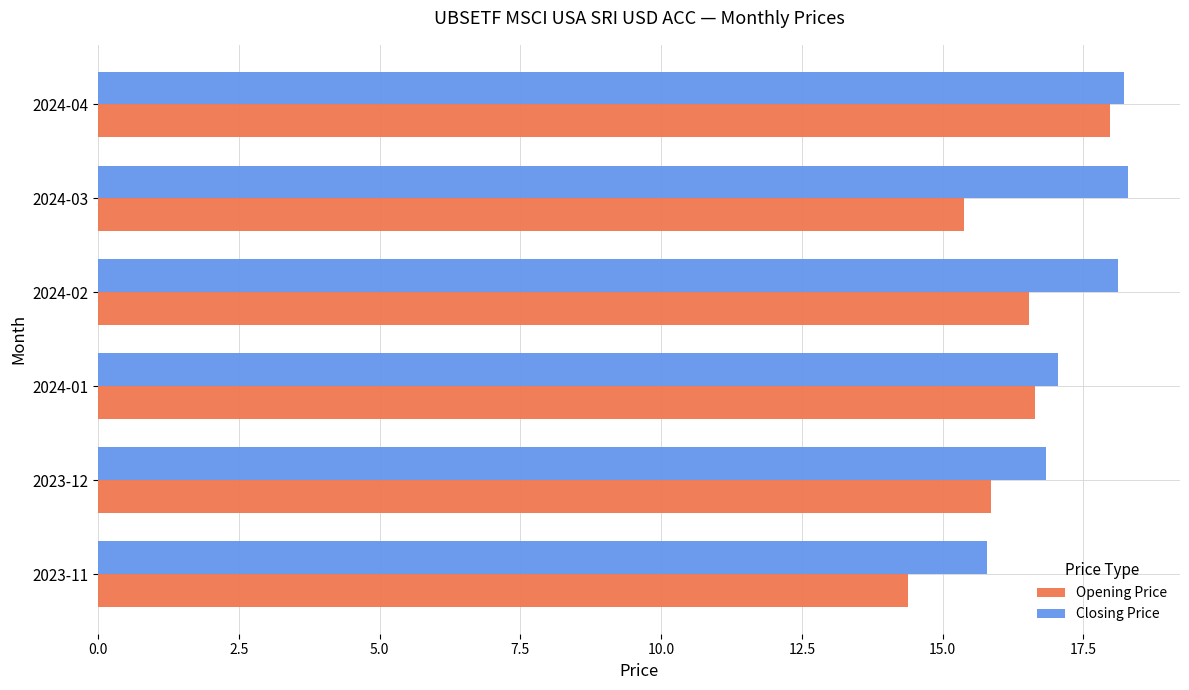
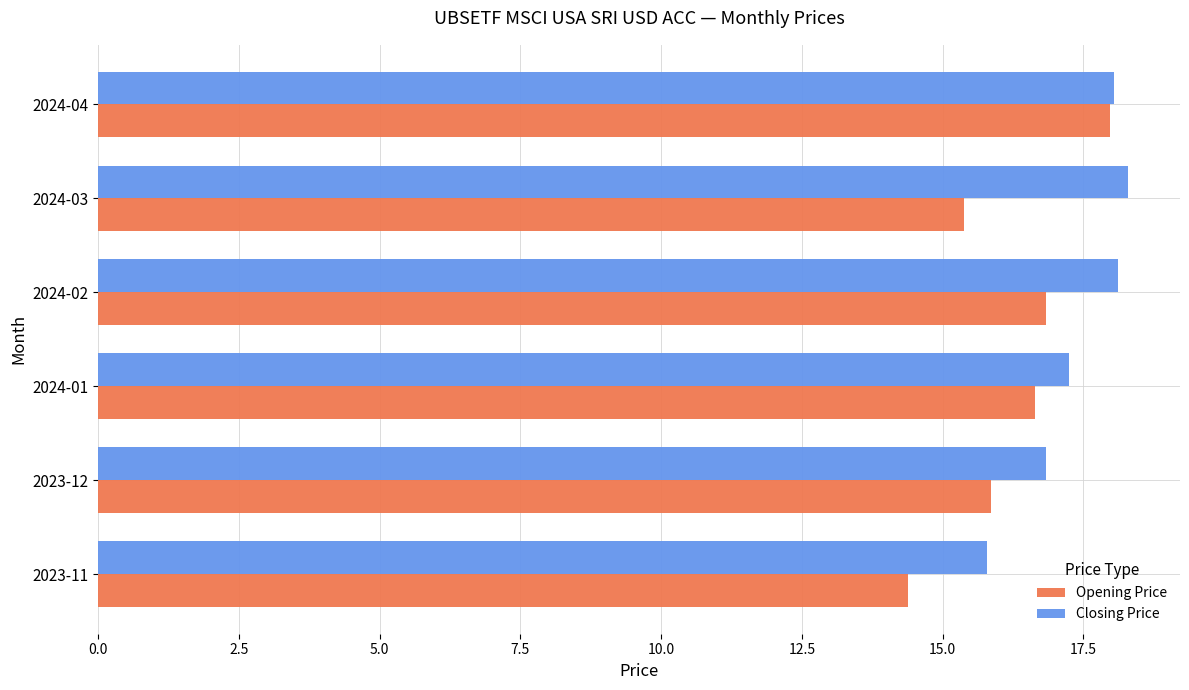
Closing Price, 2024-04: 18.2 -> 18.0
Opening Price, 2024-02: 16.5 -> 16.8
Closing Price, 2024-01: 17.1 -> 17.2
